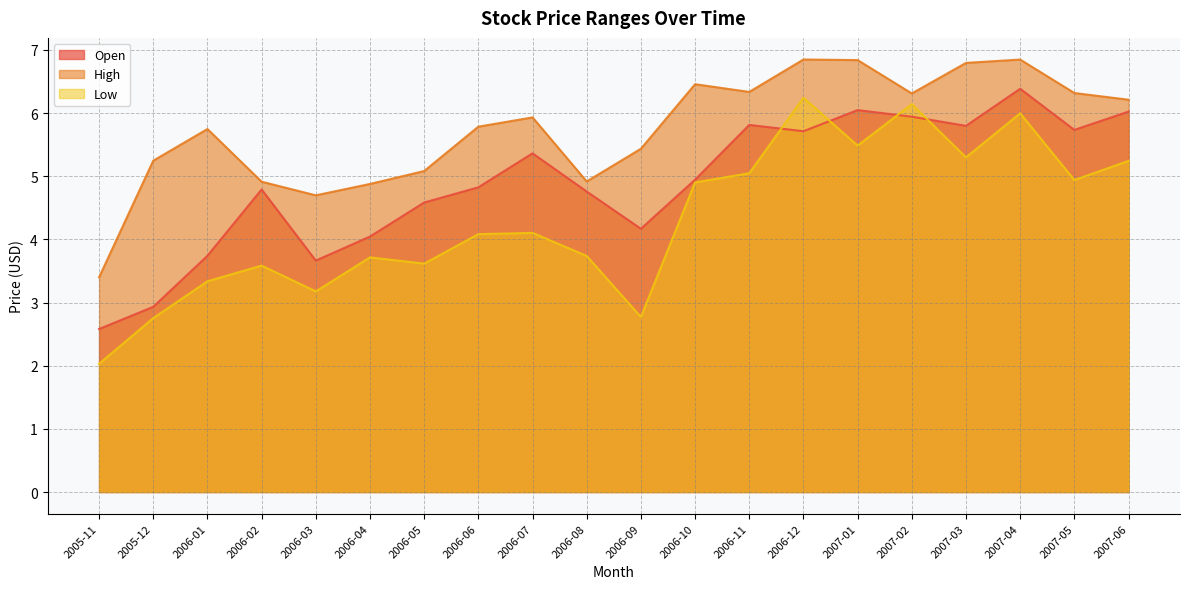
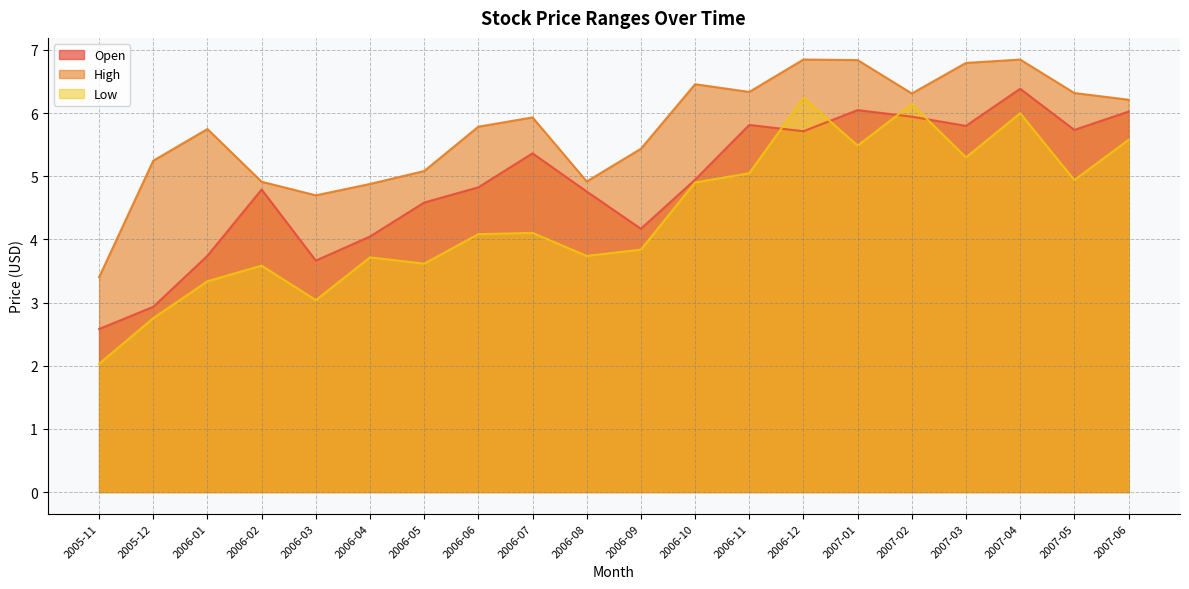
Low, 2006-03: 3.2 -> 3.0
Low, 2006-09: 2.8 -> 3.8
Low, 2007-06: 5.2 -> 5.6
